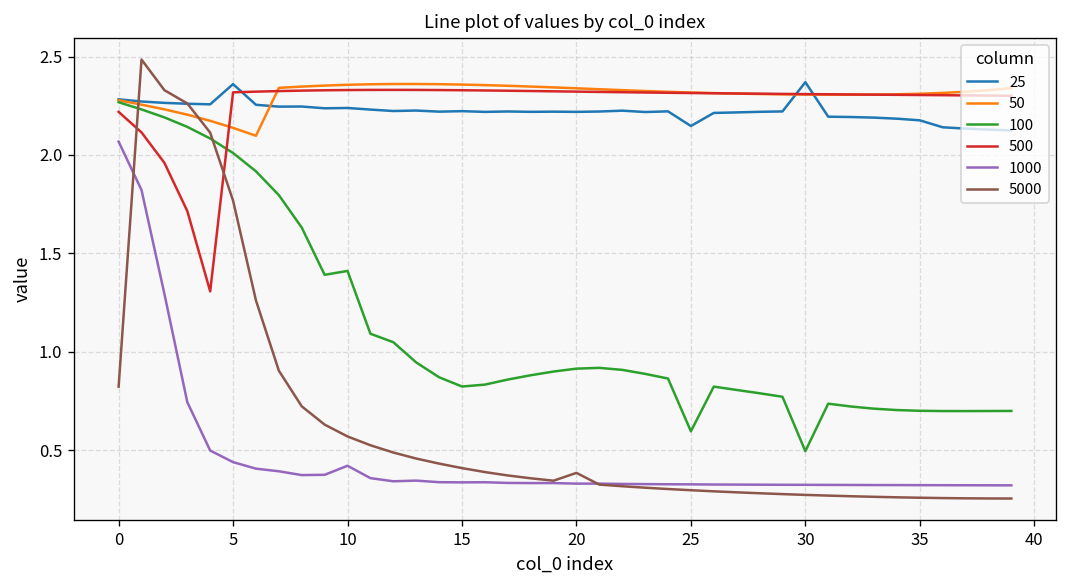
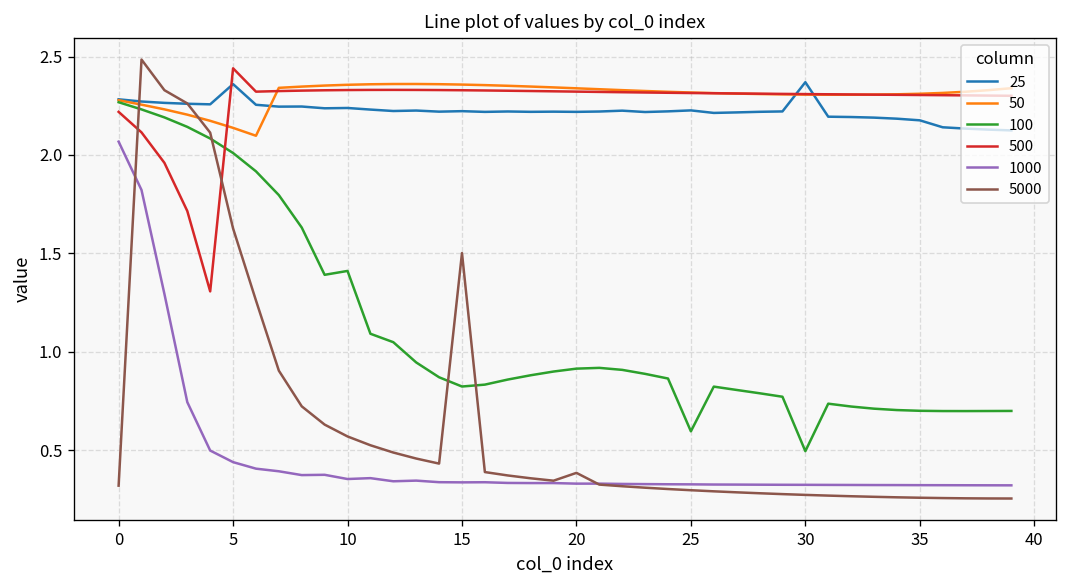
5000, 0: 0.82 -> 0.32
500, 5: 2.32 -> 2.44
5000, 5: 1.77 -> 1.63
1000, 10: 0.42 -> 0.35
5000, 15: 0.41 -> 1.50
25, 25: 2.15 -> 2.23
